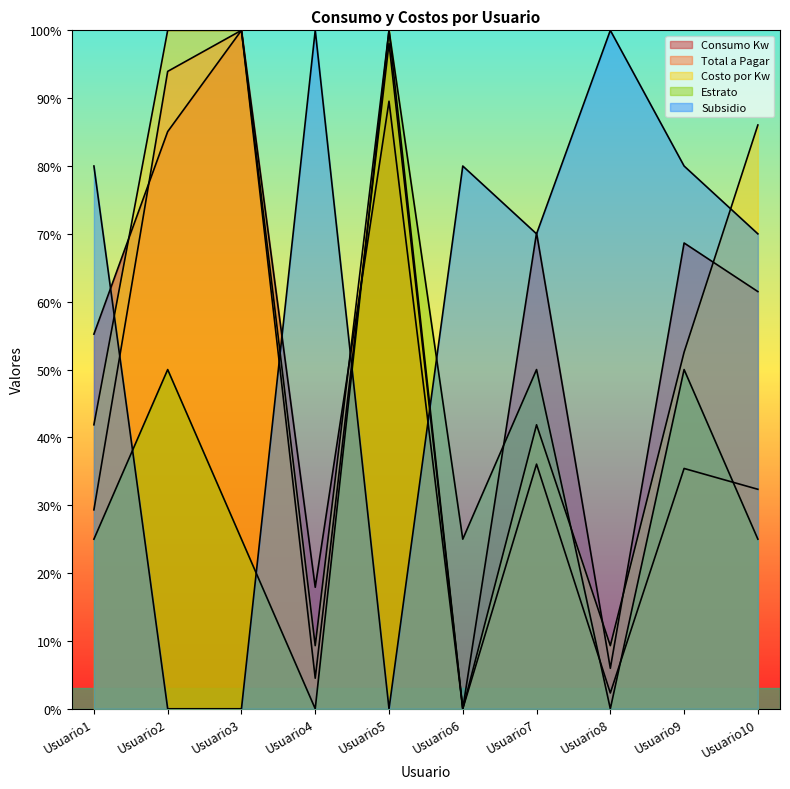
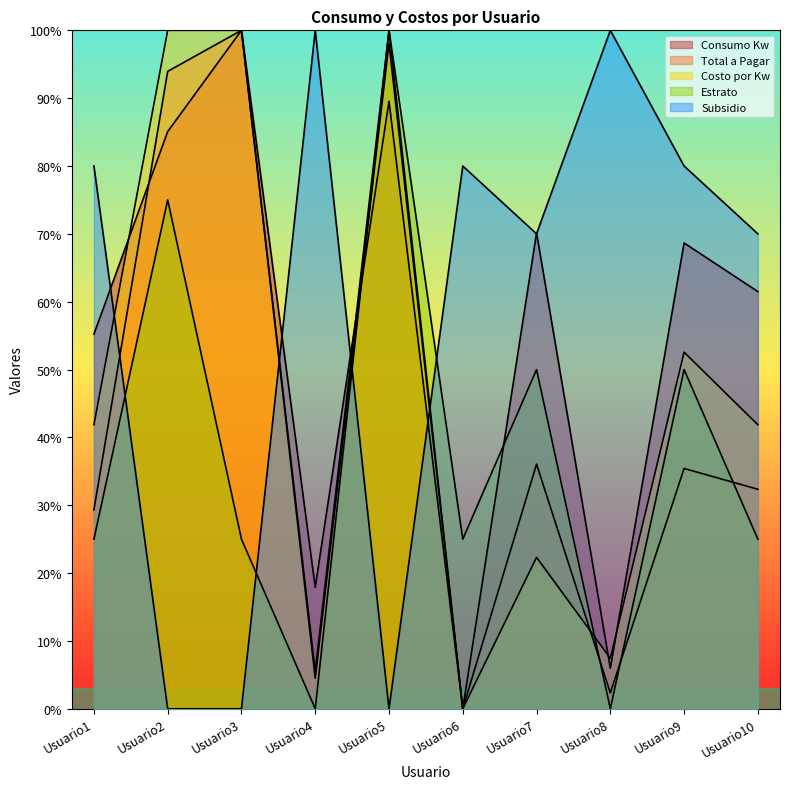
Estrato, Usuario2: 50% -> 75%
Costo por Kw, Usuario4: 9% -> 6%
Costo por Kw, Usuario7: 42% -> 22%
Costo por Kw, Usuario8: 9% -> 7%
Costo por Kw, Usuario10: 86% -> 42%
